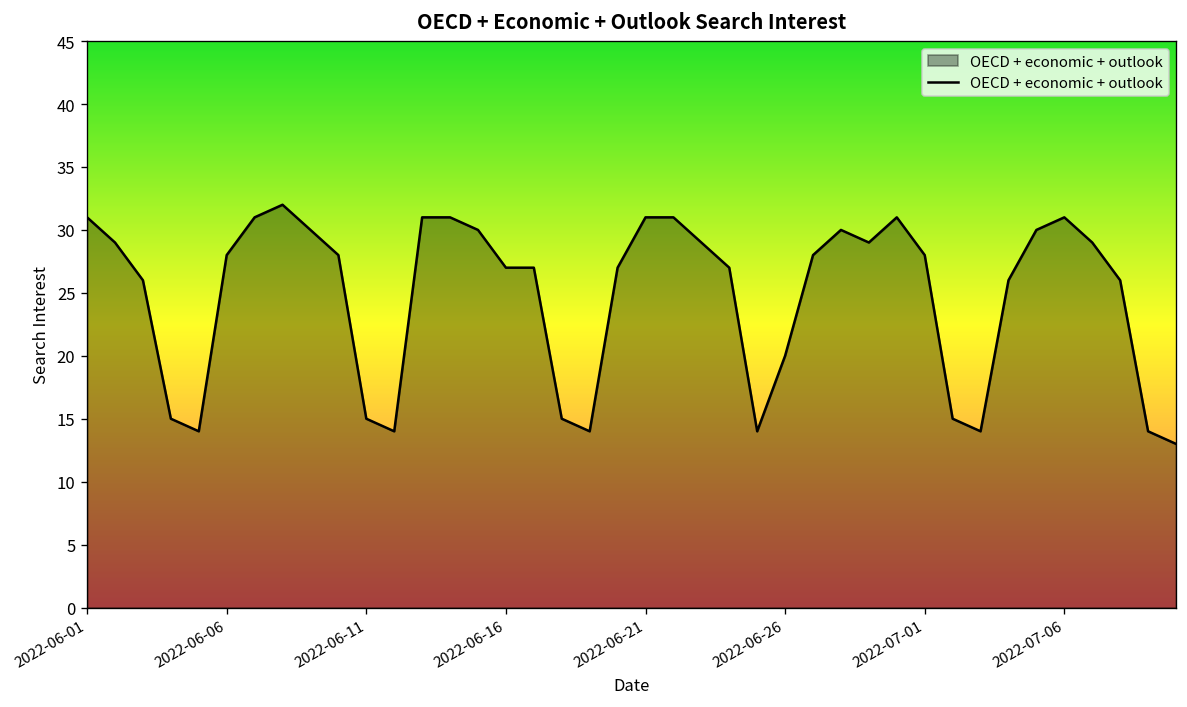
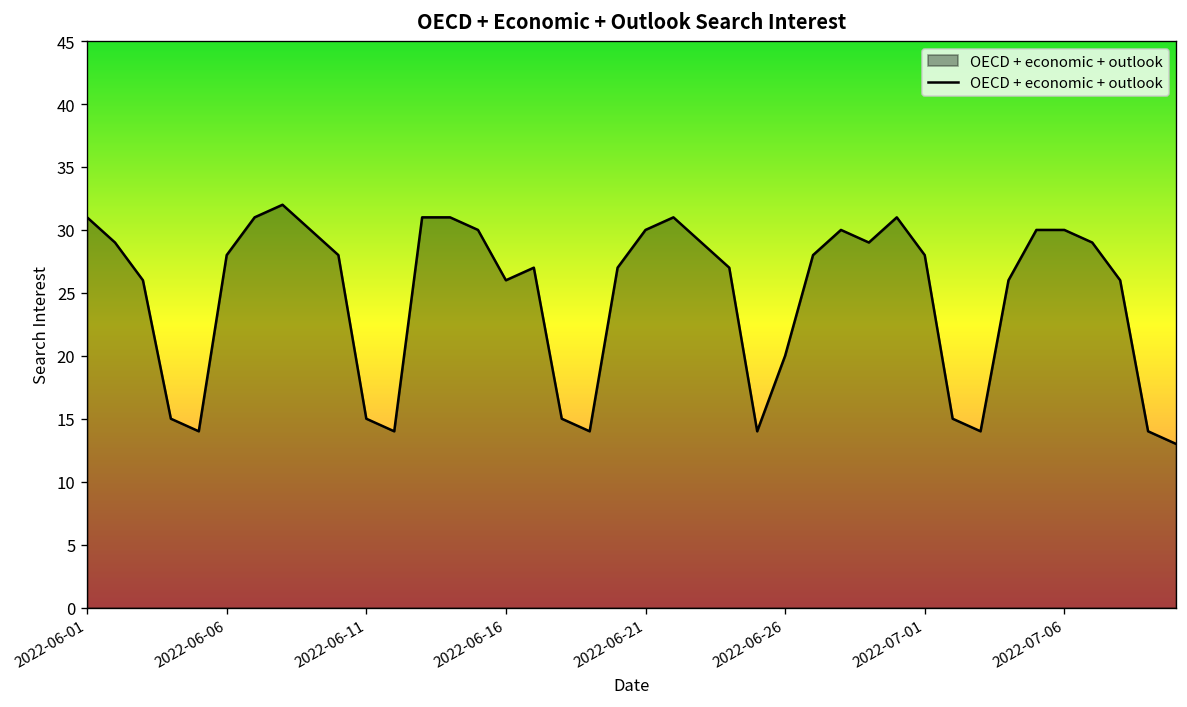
2022-06-16: 27 -> 26
2022-06-21: 31 -> 30
2022-07-06: 31 -> 30
